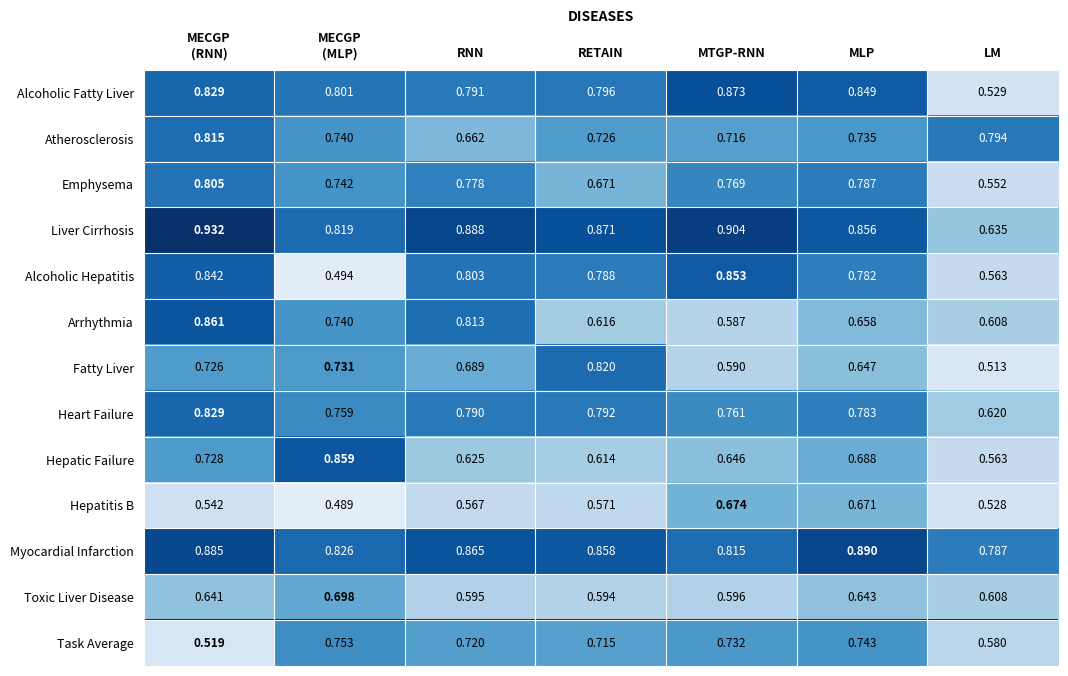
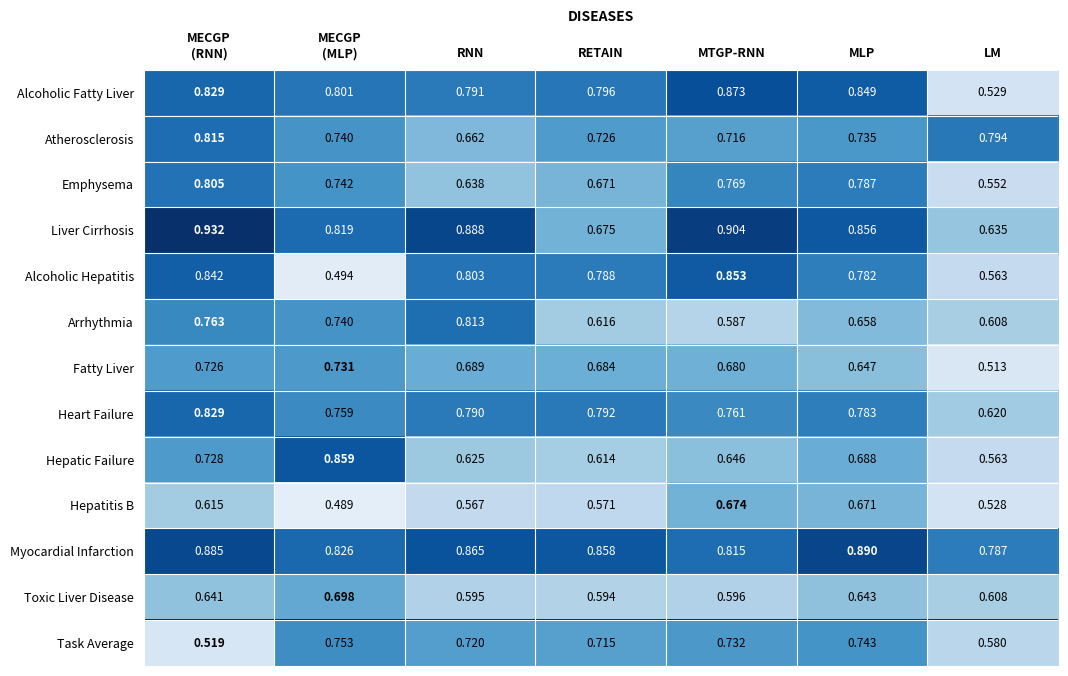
Emphysema, RNN: 0.778 -> 0.638
Liver Cirrhosis, RETAIN: 0.871 -> 0.675
Arrhythmia, MECGP (RNN): 0.861 -> 0.763
Fatty Liver, RETAIN: 0.820 -> 0.684
Fatty Liver, MTGP-RNN: 0.590 -> 0.680
Hepatitis B, MECGP (RNN): 0.542 -> 0.615
